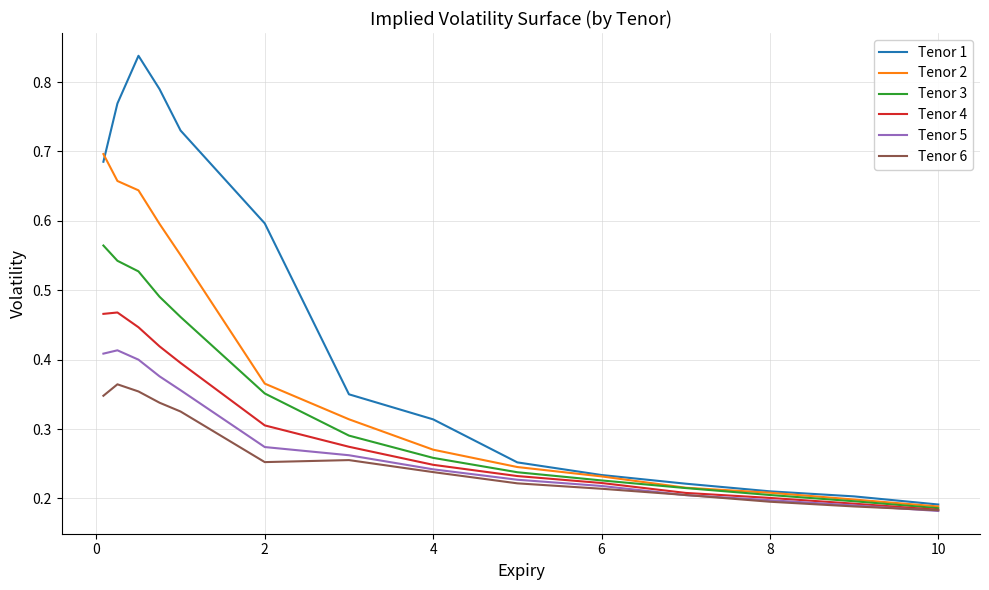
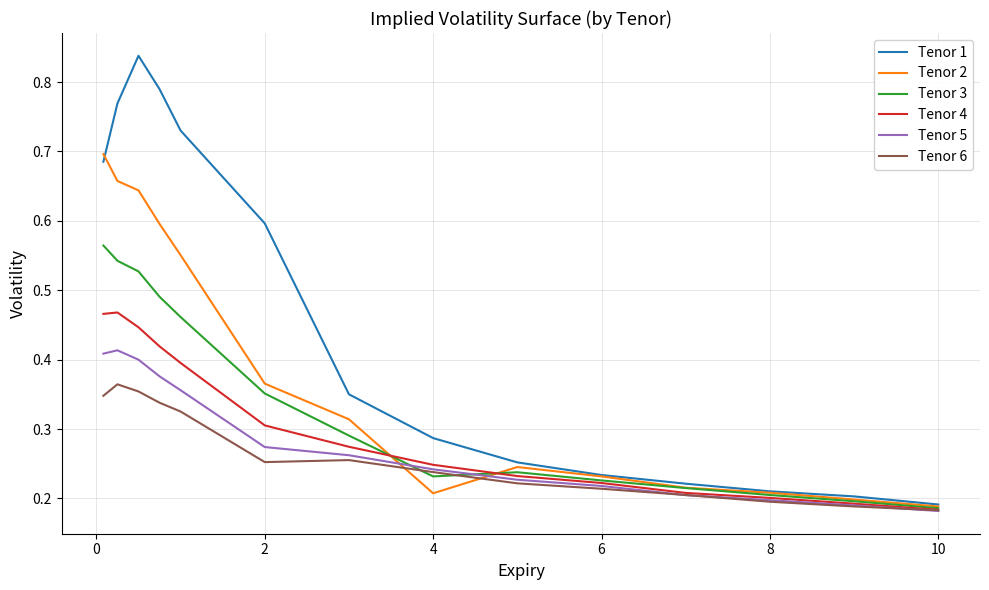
Tenor 1, 4: 0.31 -> 0.29
Tenor 2, 4: 0.27 -> 0.21
Tenor 3, 4: 0.26 -> 0.23
